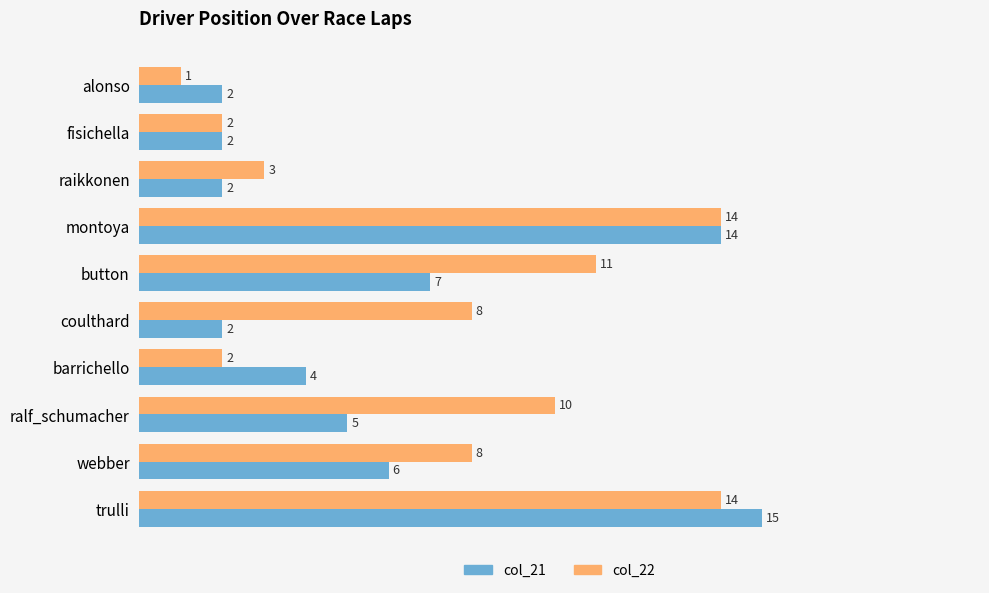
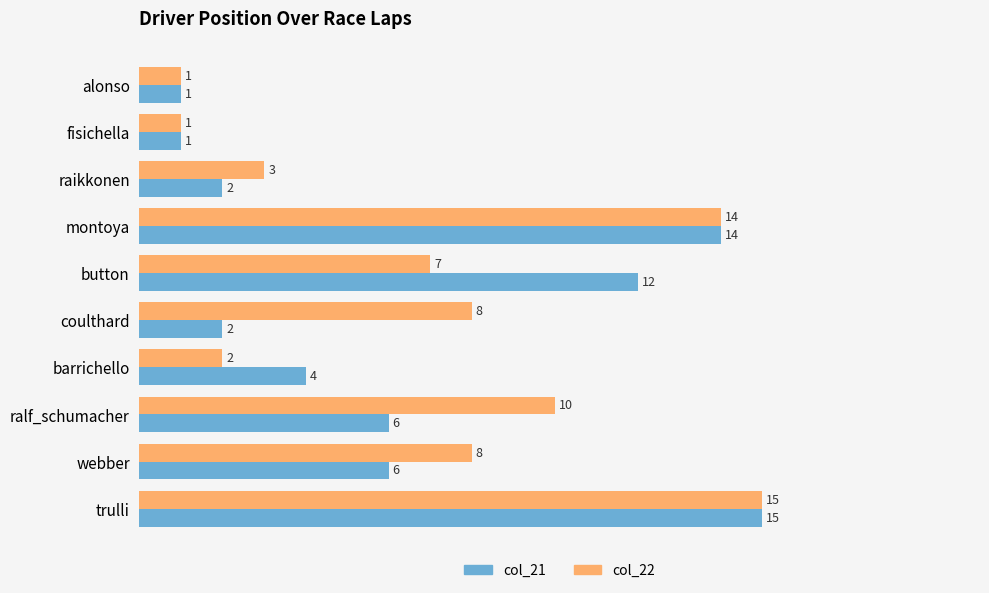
col_21, alonso: 2 -> 1
col_22, fisichella: 2 -> 1
col_21, fisichella: 2 -> 1
col_22, button: 11 -> 7
col_21, button: 7 -> 12
col_21, ralf_schumacher: 5 -> 6
col_22, trulli: 14 -> 15
